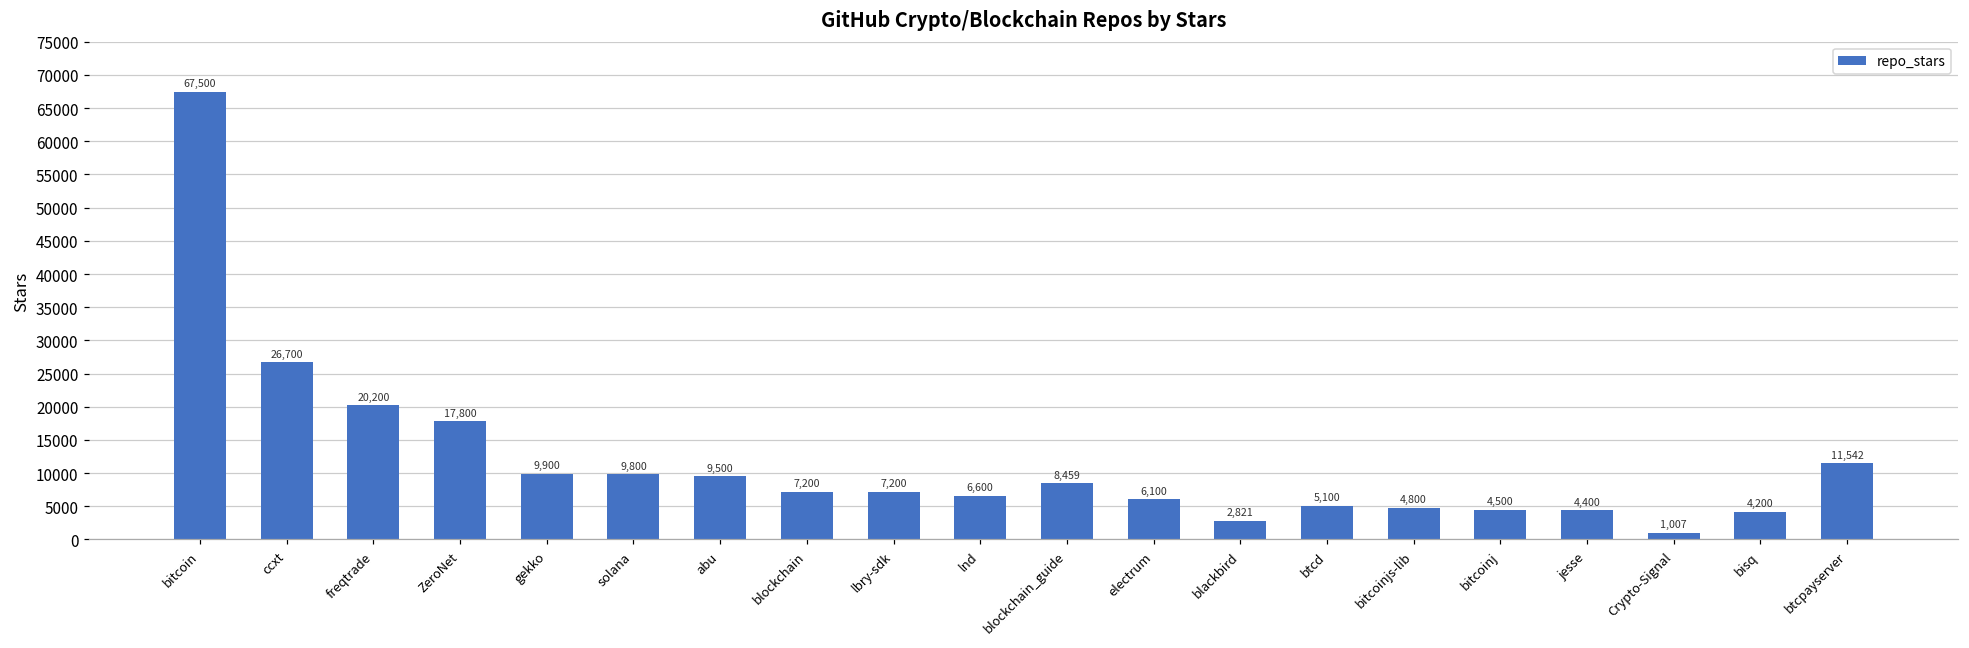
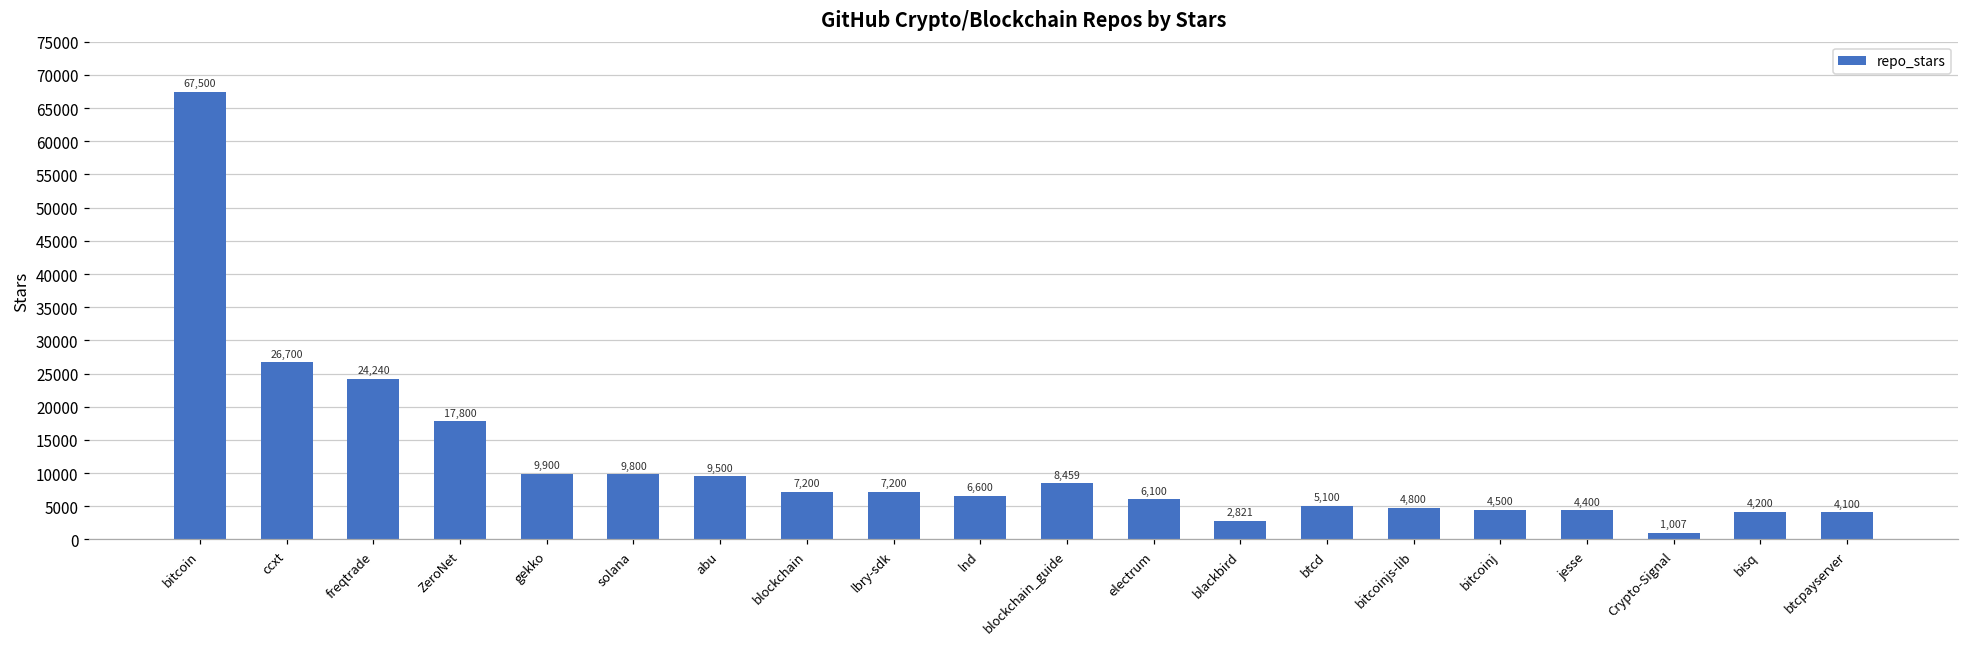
freqtrade: 20,200 -> 24,240
btcpayserver: 11,542 -> 4,100
